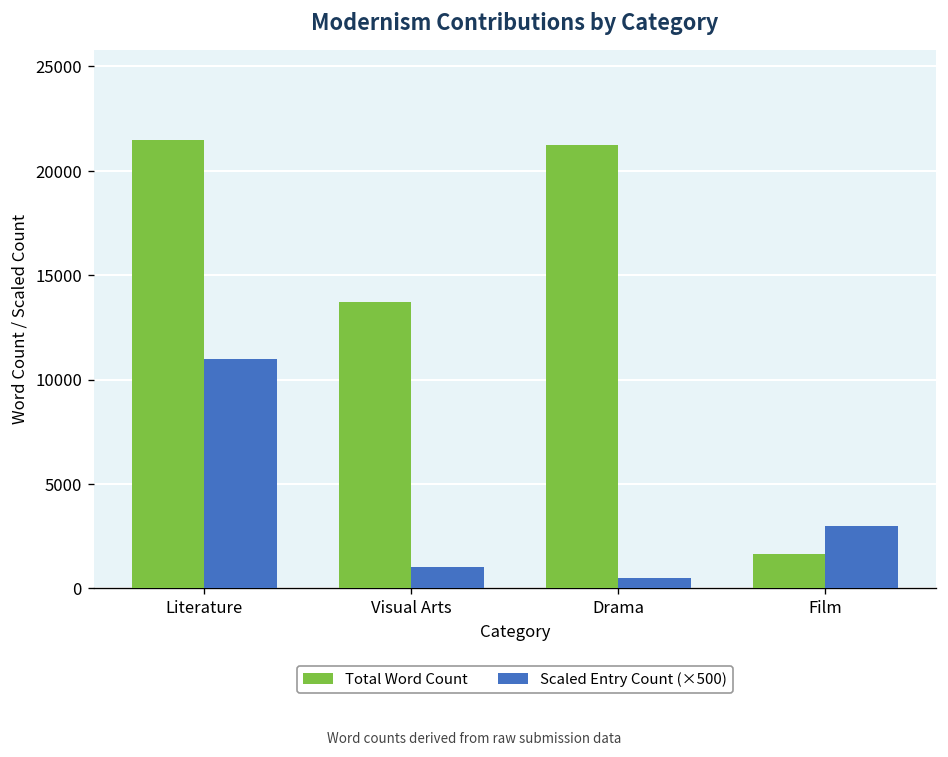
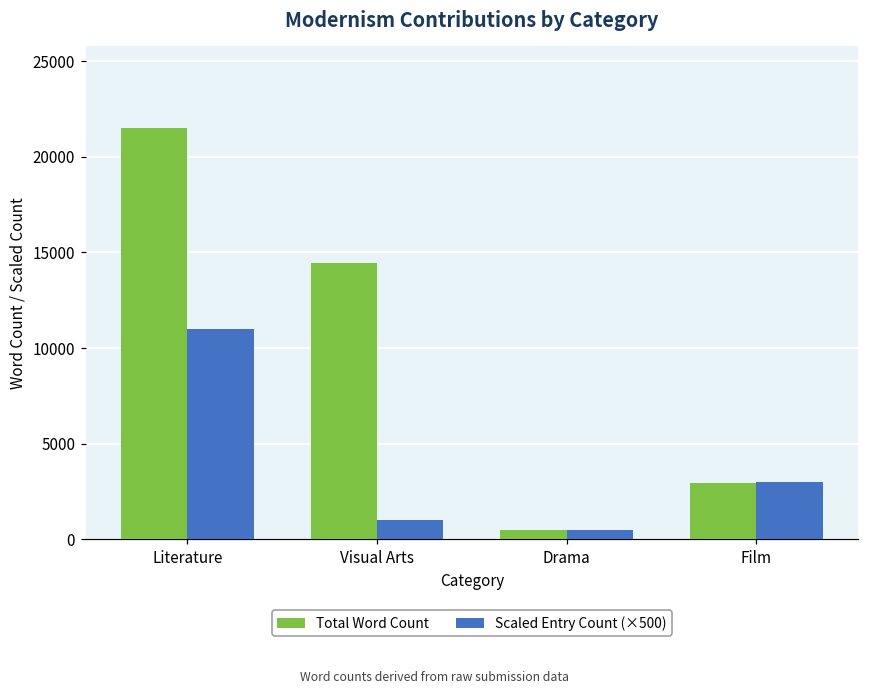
Total Word Count, Visual Arts: 13700 -> 14500
Total Word Count, Drama: 21200 -> 500
Total Word Count, Film: 1600 -> 3000
